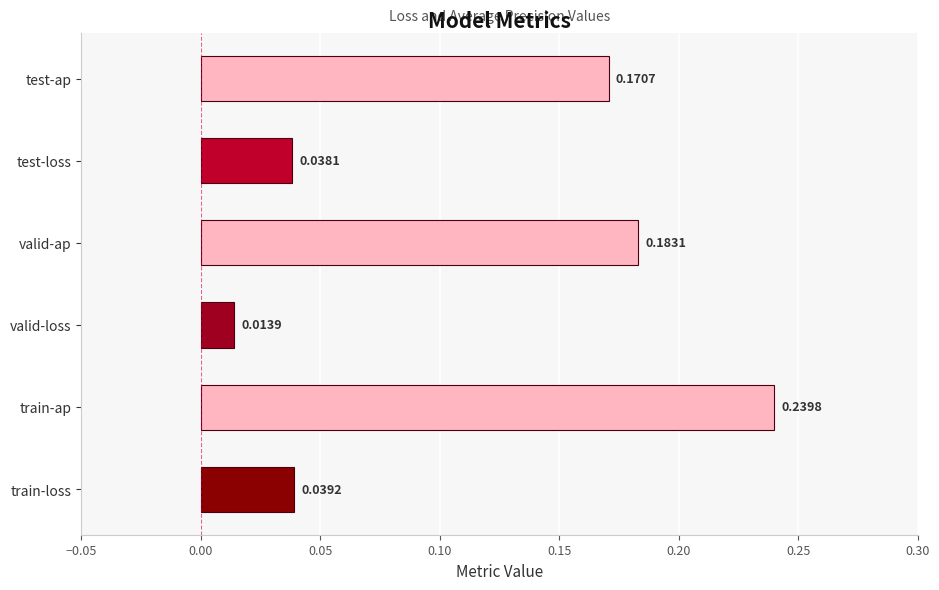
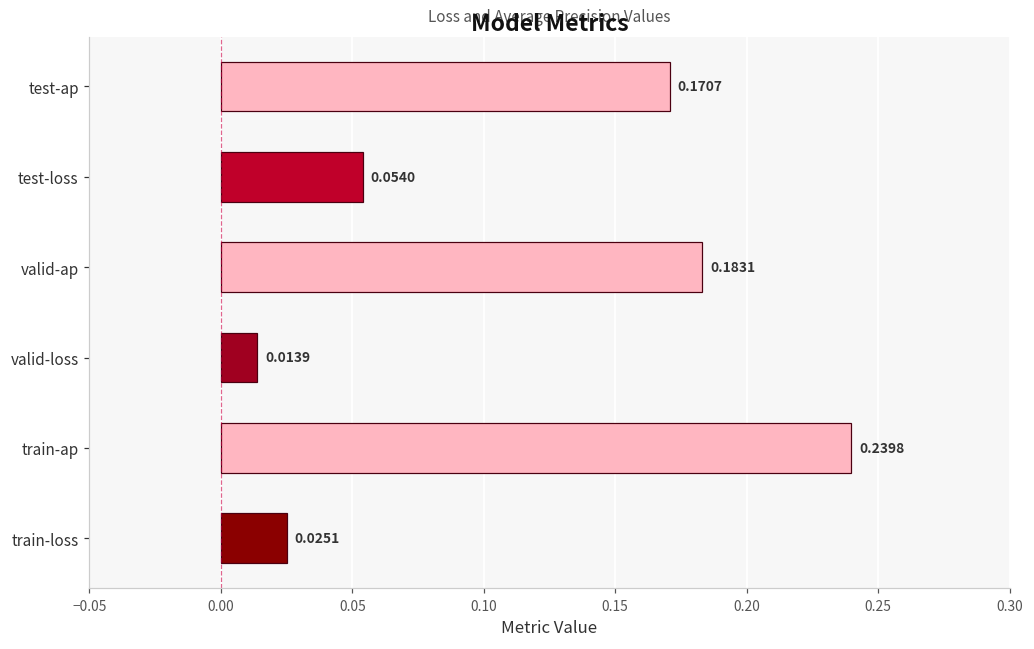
test-loss: 0.0381 -> 0.0540
train-loss: 0.0392 -> 0.0251
